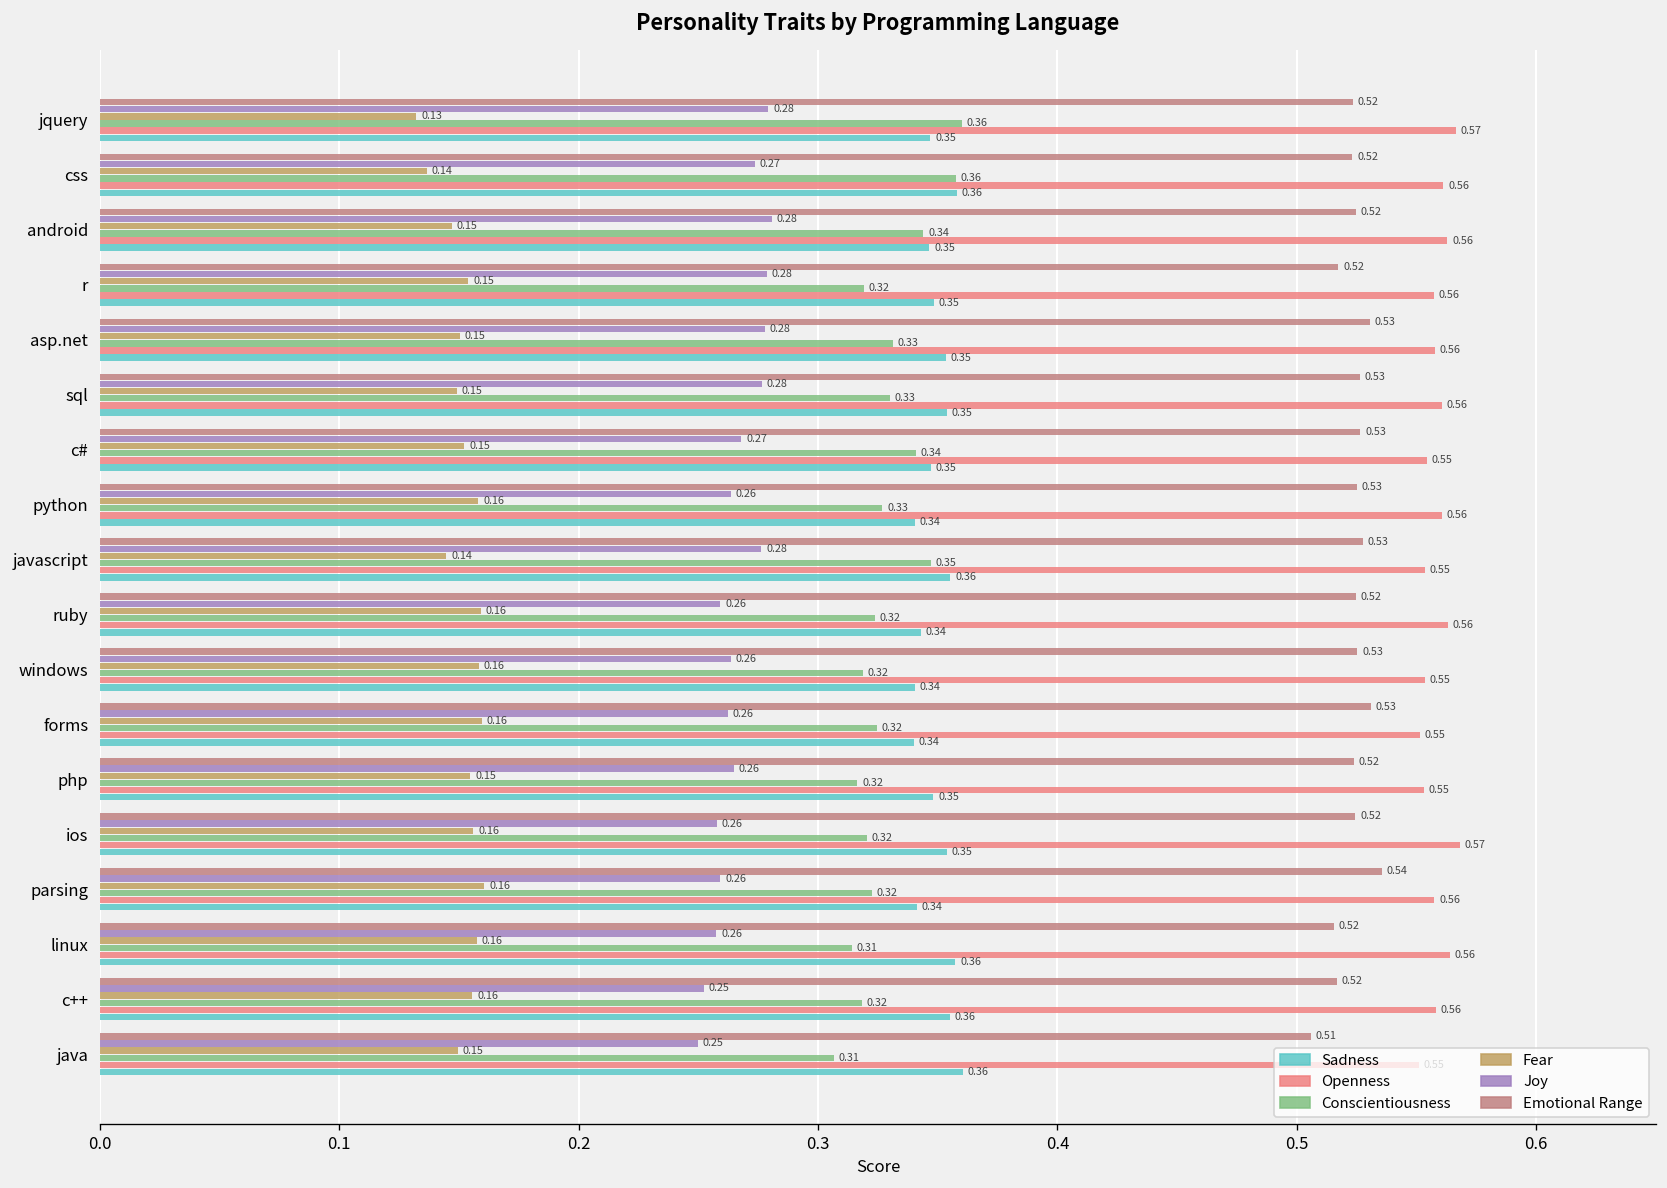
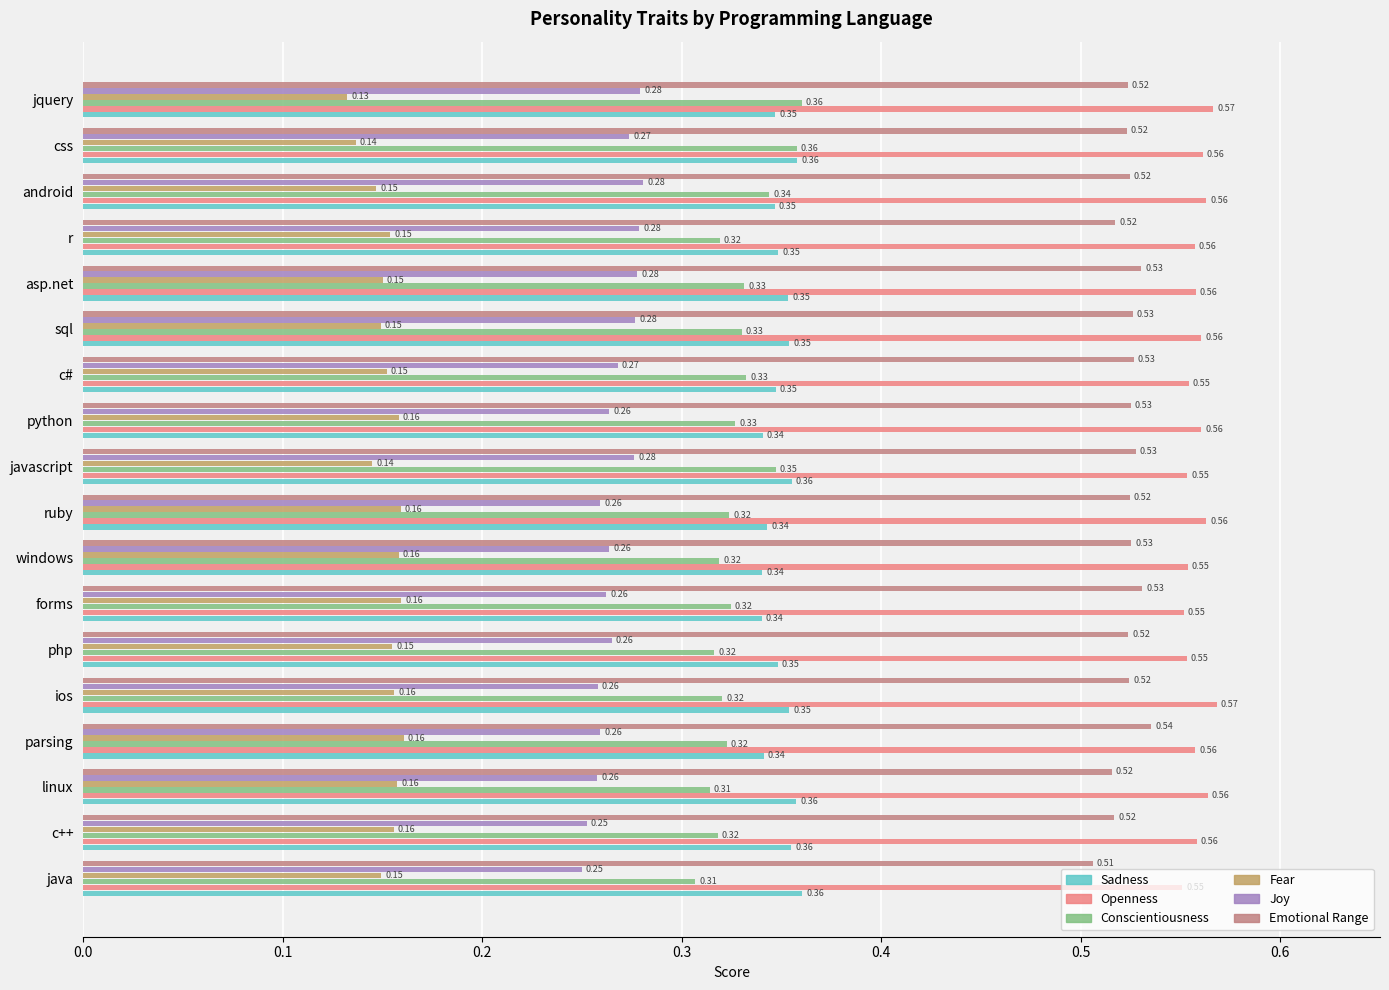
Conscientiousness, c#: 0.34 -> 0.33
